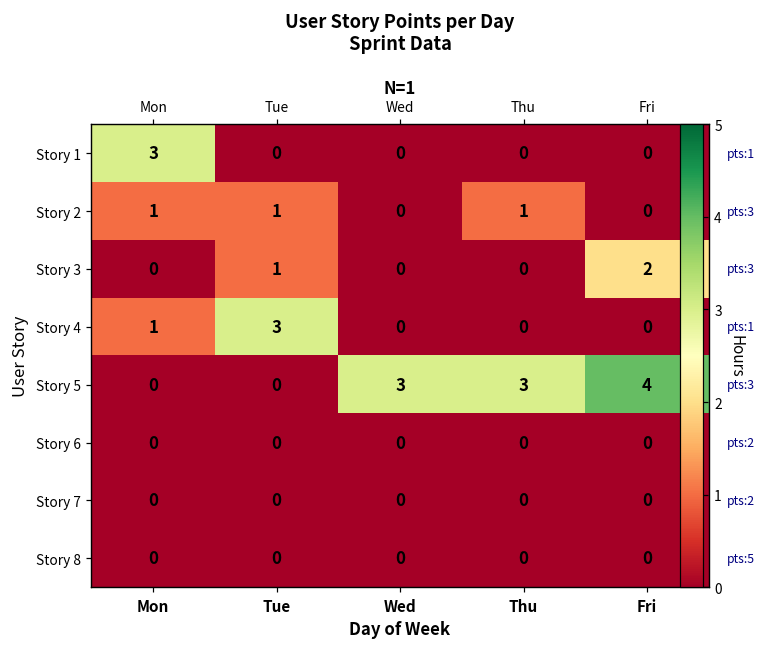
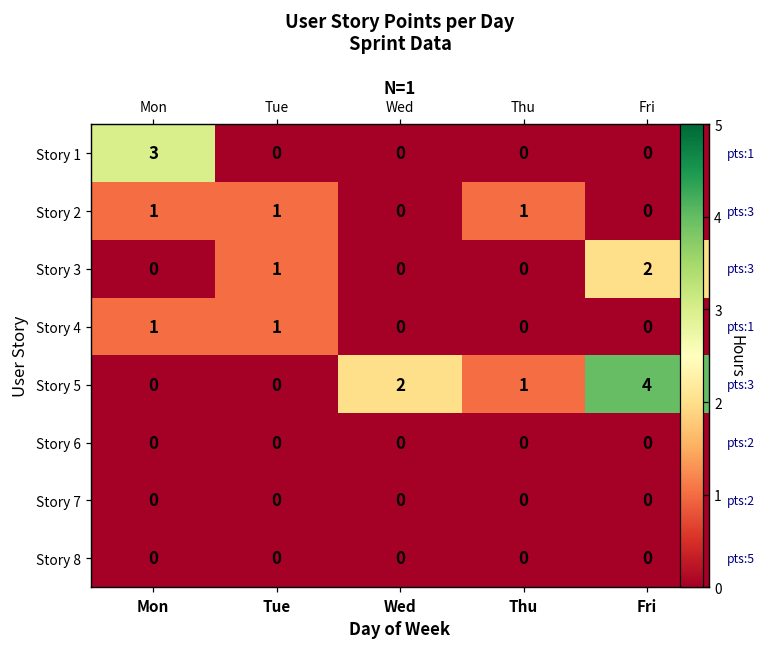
Story 4, Tue: 3 -> 1
Story 5, Wed: 3 -> 2
Story 5, Thu: 3 -> 1
